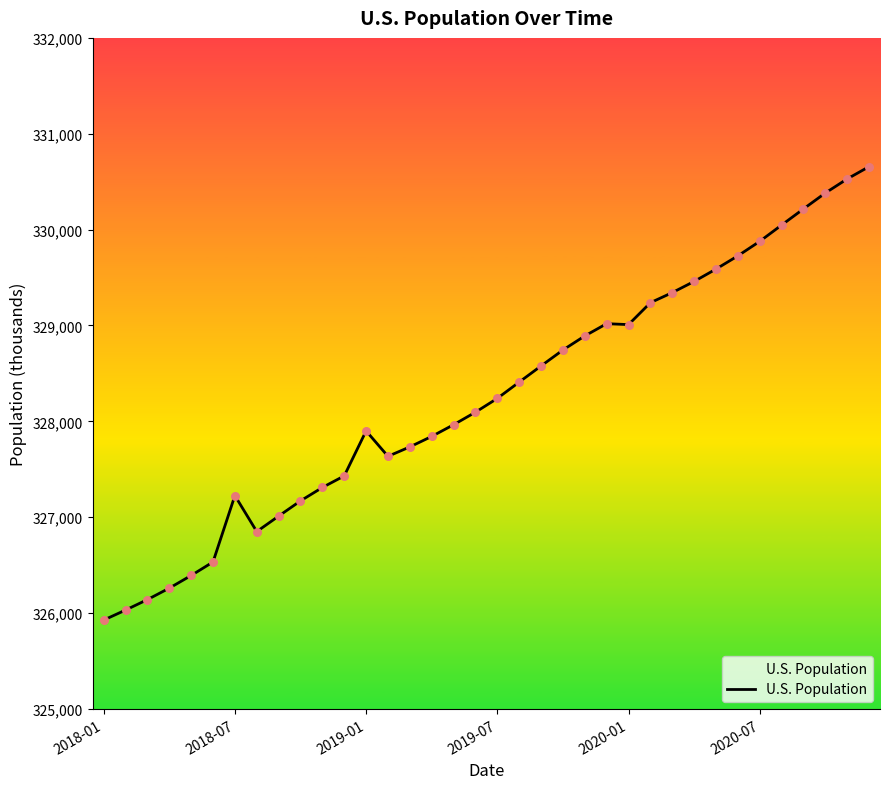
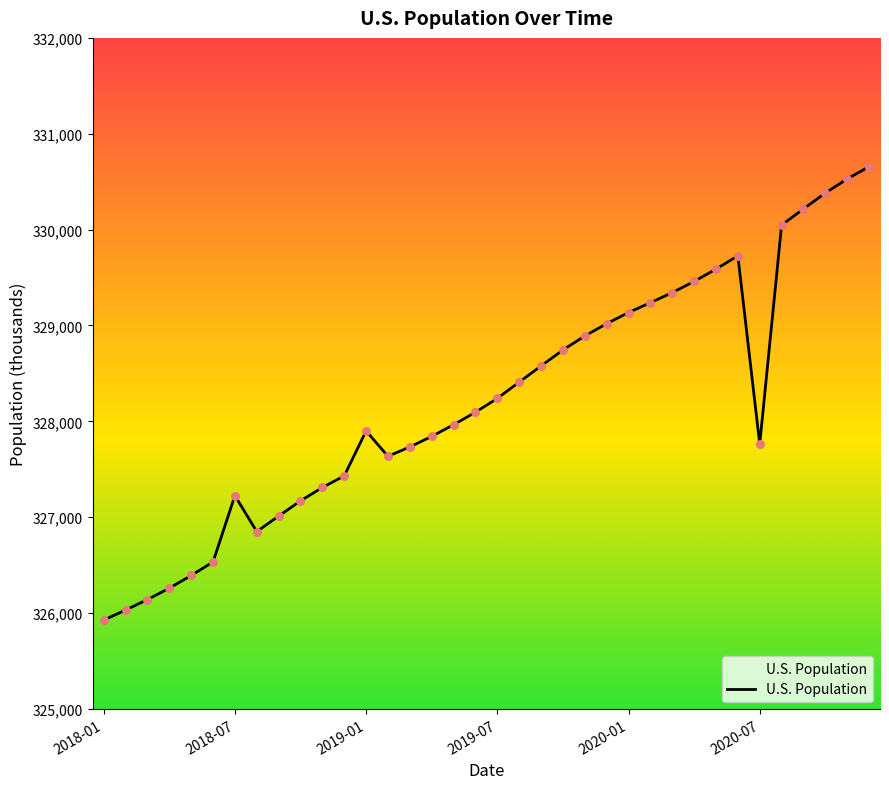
2020-01: 329,000 -> 329,100
2020-07: 329,900 -> 327,800
